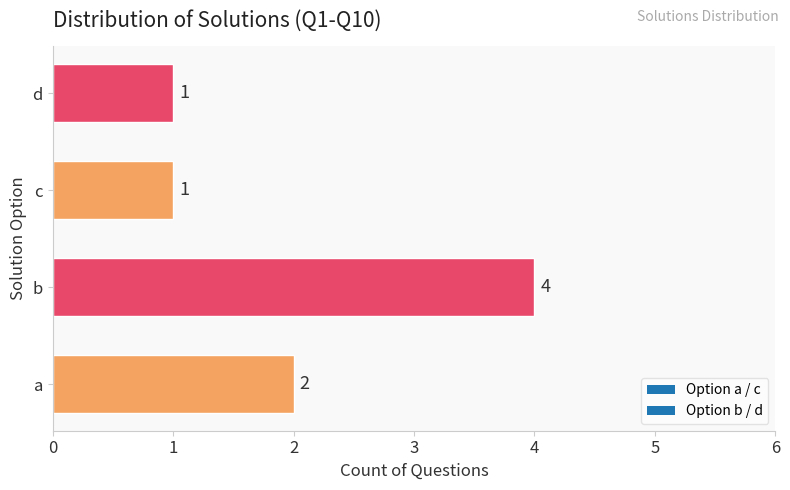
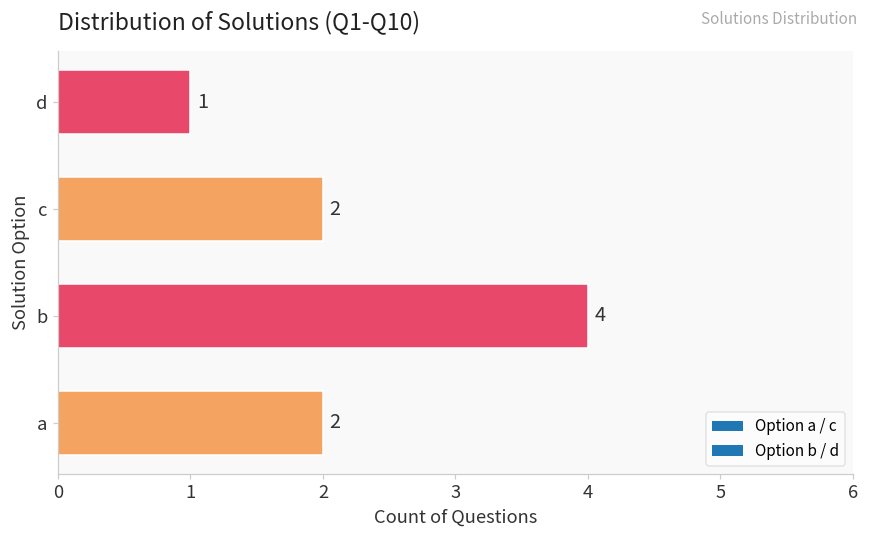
c: 1 -> 2
